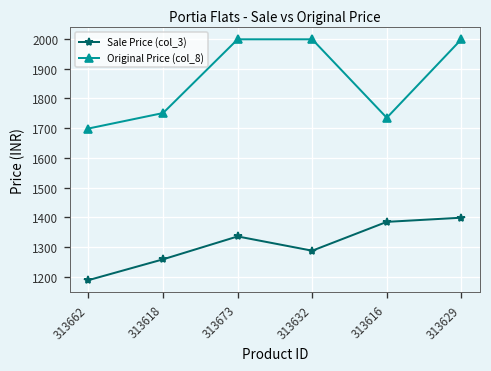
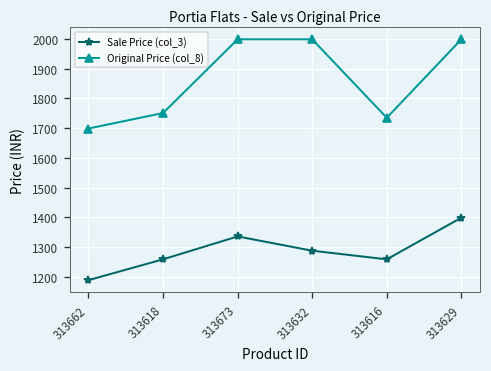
Sale Price (col_3), 313616: 1390 -> 1260
